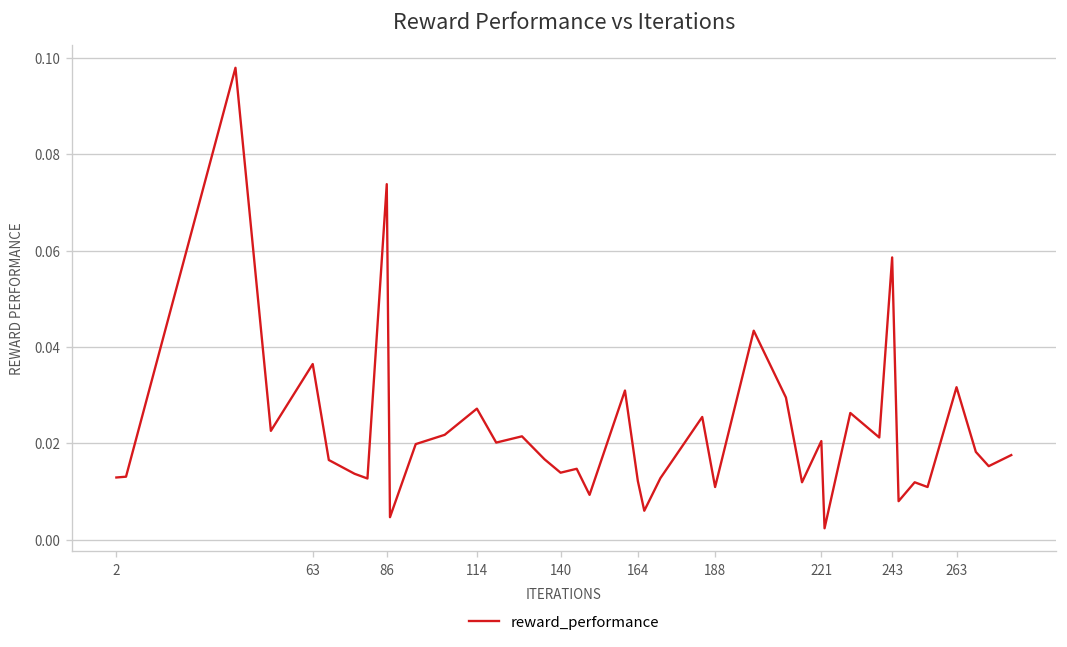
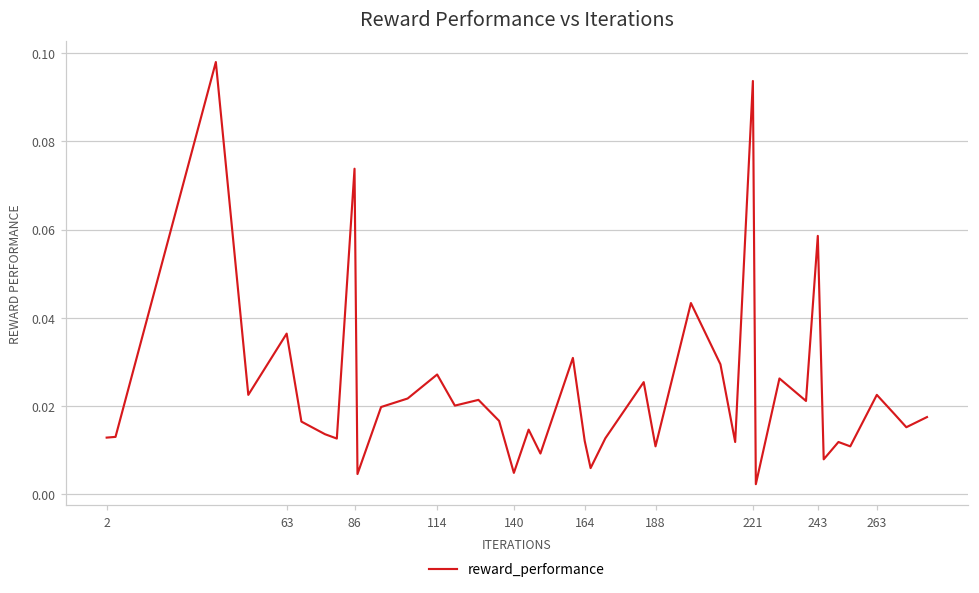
140: 0.014 -> 0.005
221: 0.020 -> 0.094
263: 0.032 -> 0.023
